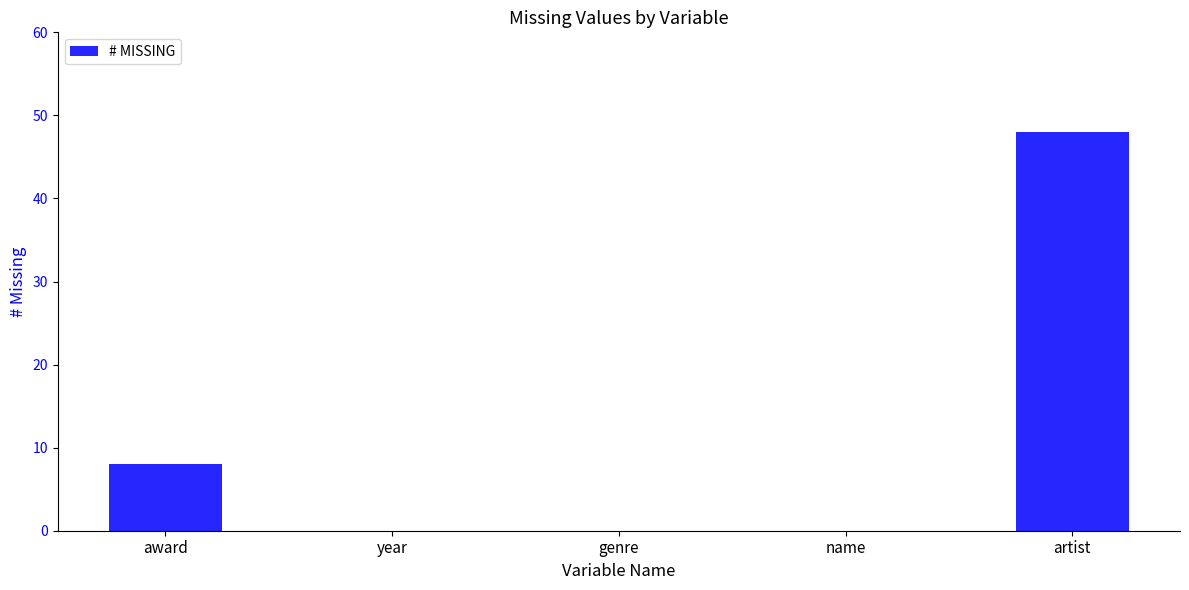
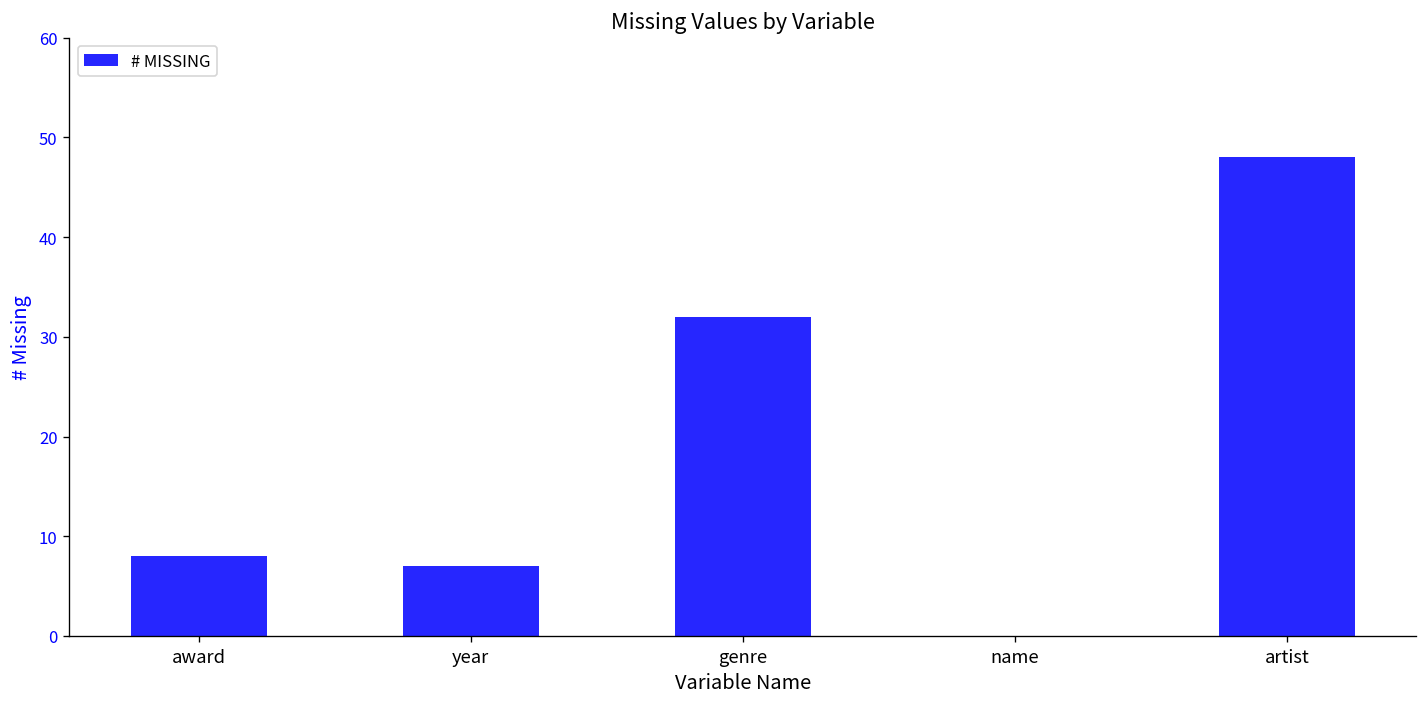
year: 0 -> 7
genre: 0 -> 32
